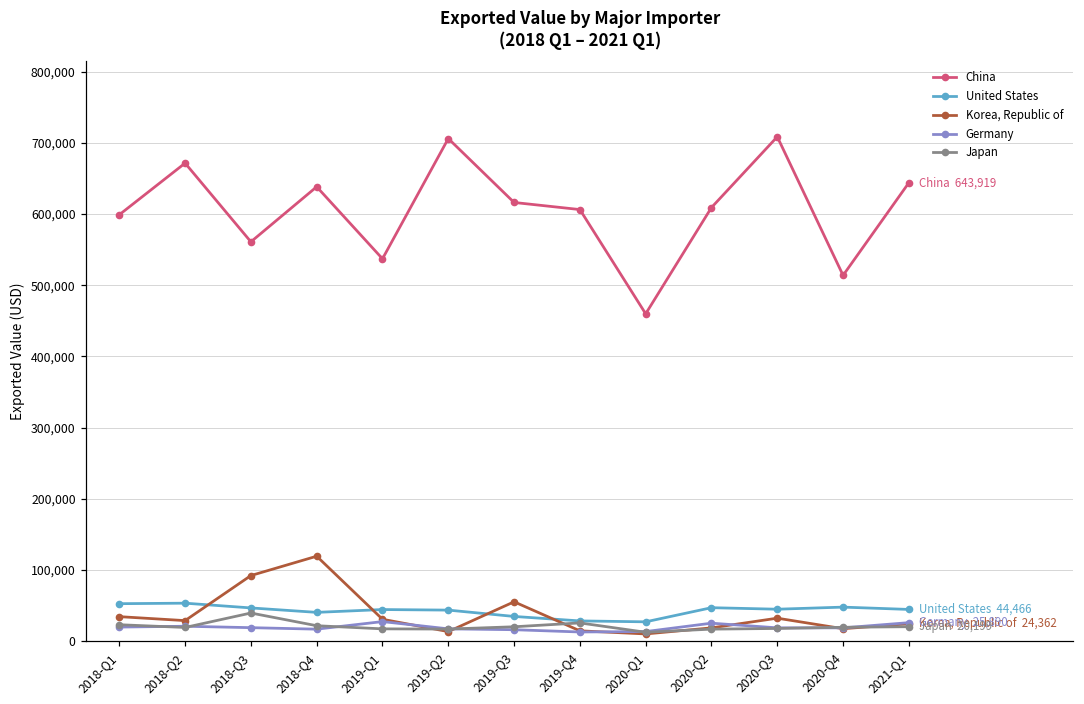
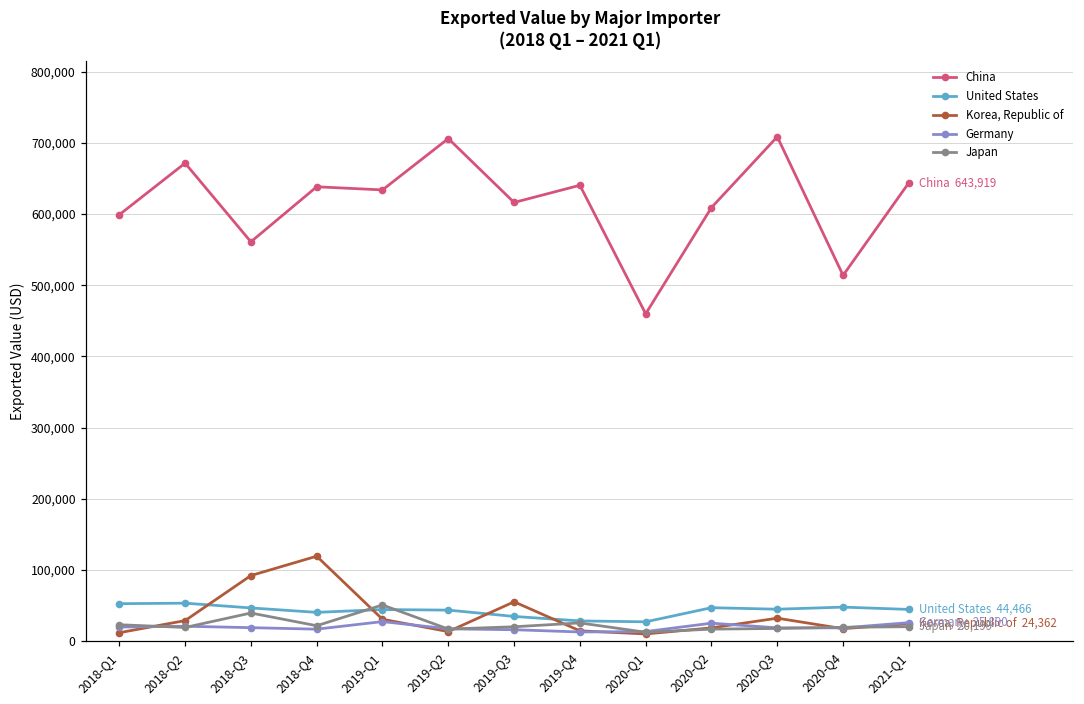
Korea, Republic of, 2018-Q1: 30,000 -> 10,000
China, 2019-Q1: 540,000 -> 630,000
Japan, 2019-Q1: 20,000 -> 50,000
China, 2019-Q4: 610,000 -> 640,000
